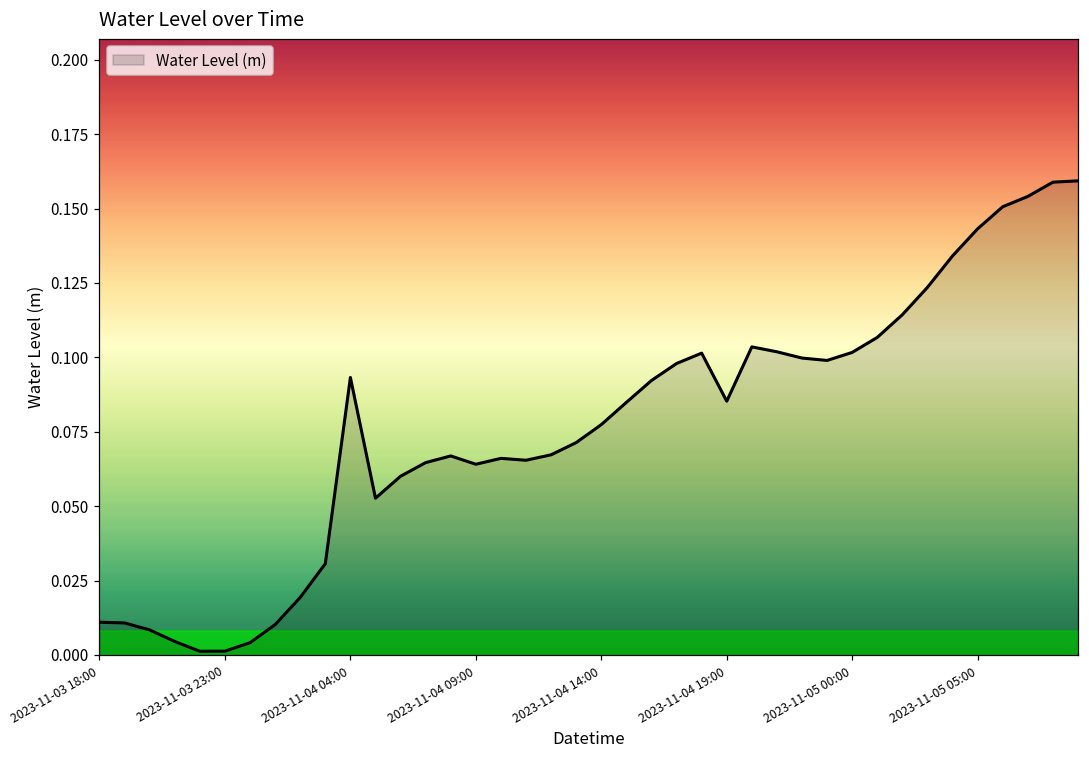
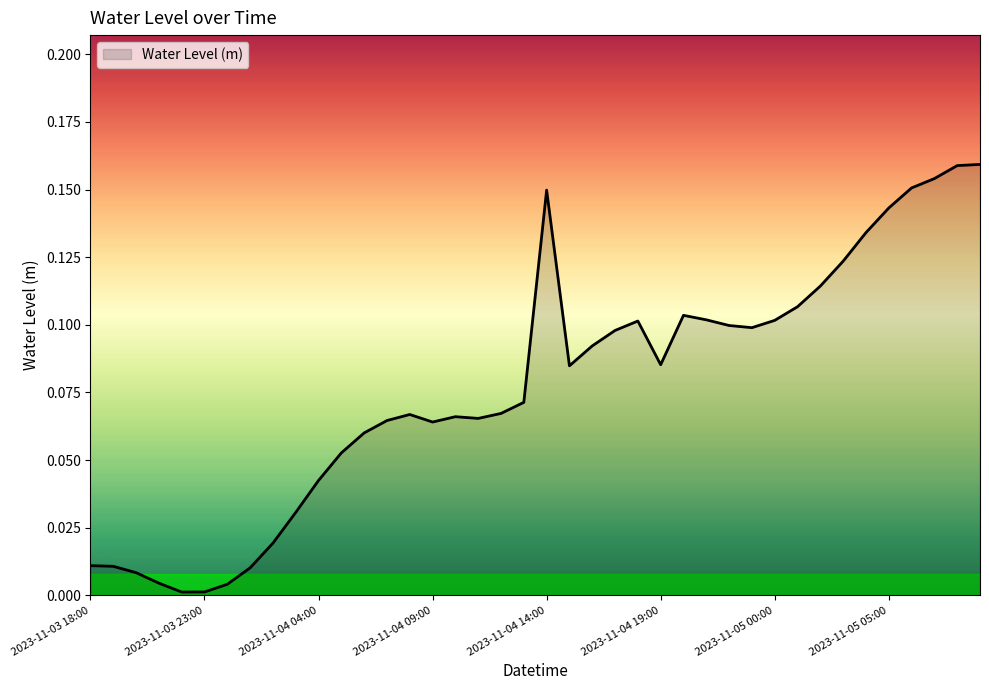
2023-11-04 04:00: 0.093 -> 0.042
2023-11-04 14:00: 0.077 -> 0.150
